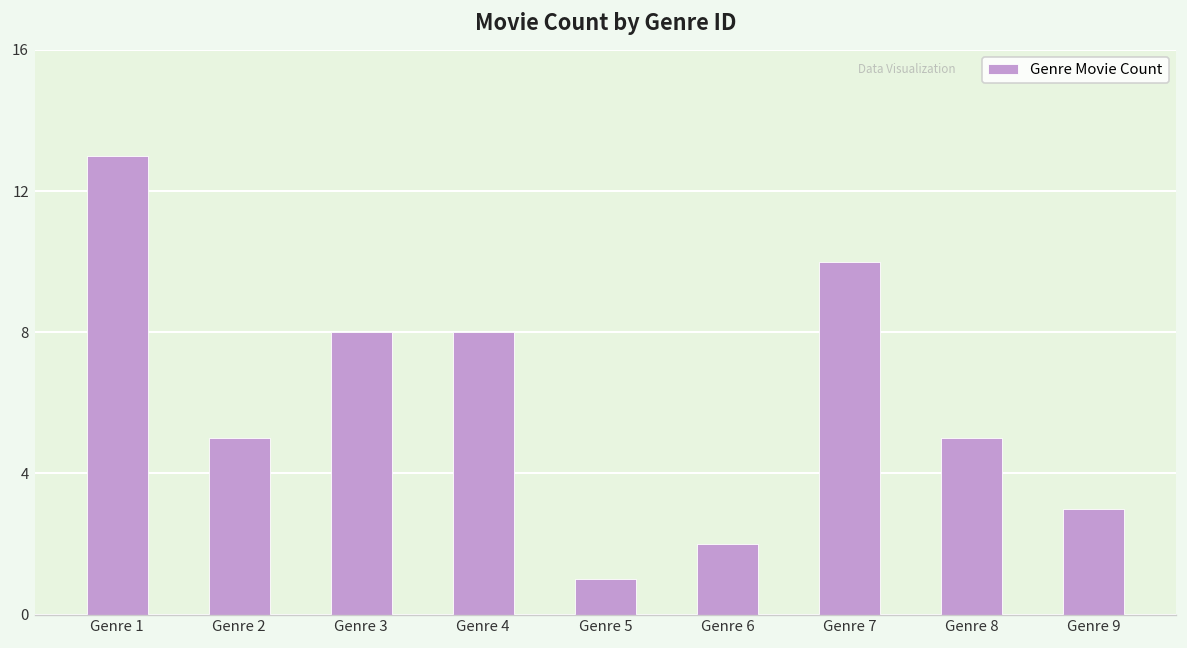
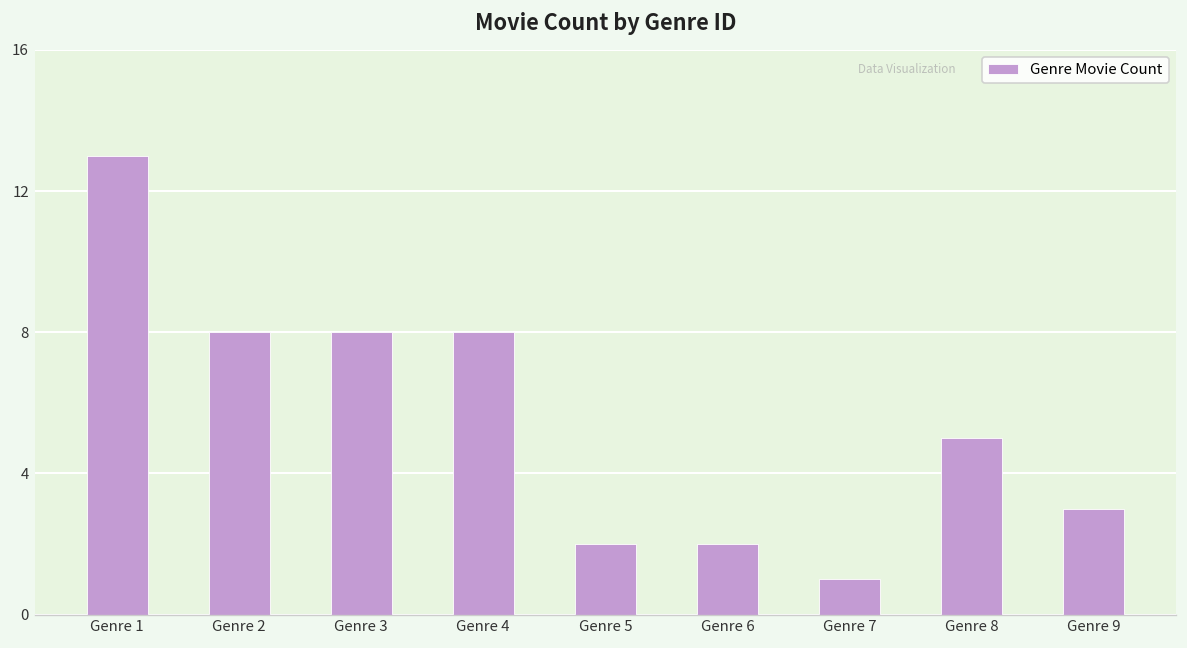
Genre 2: 5 -> 8
Genre 5: 1 -> 2
Genre 7: 10 -> 1
